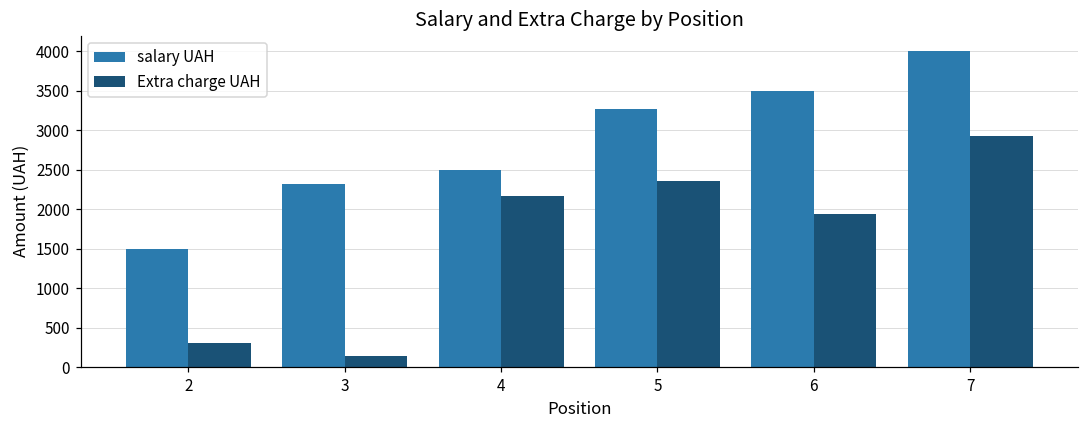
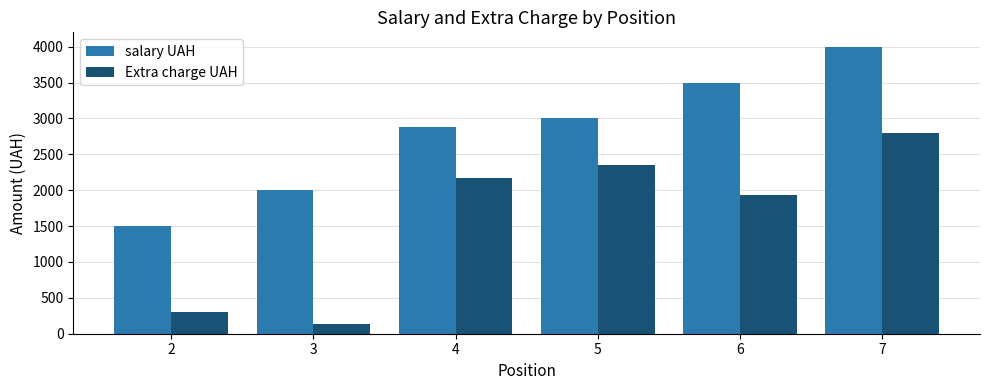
salary UAH, 3: 2300 -> 2000
salary UAH, 4: 2500 -> 2900
salary UAH, 5: 3300 -> 3000
Extra charge UAH, 7: 2900 -> 2800
